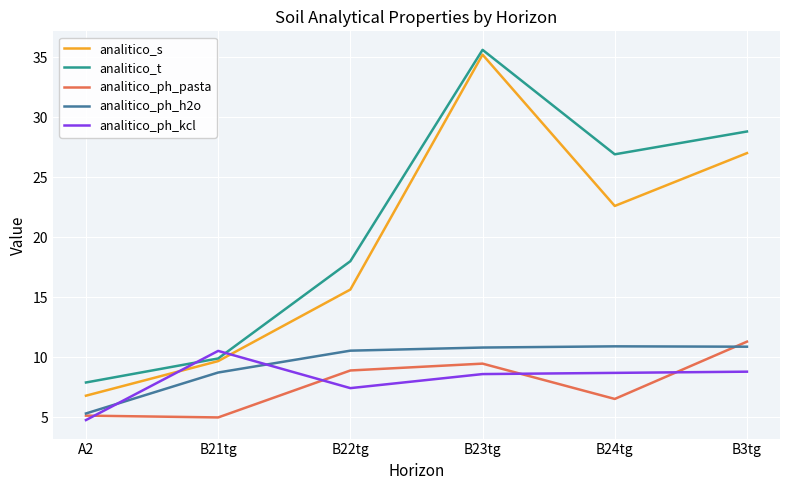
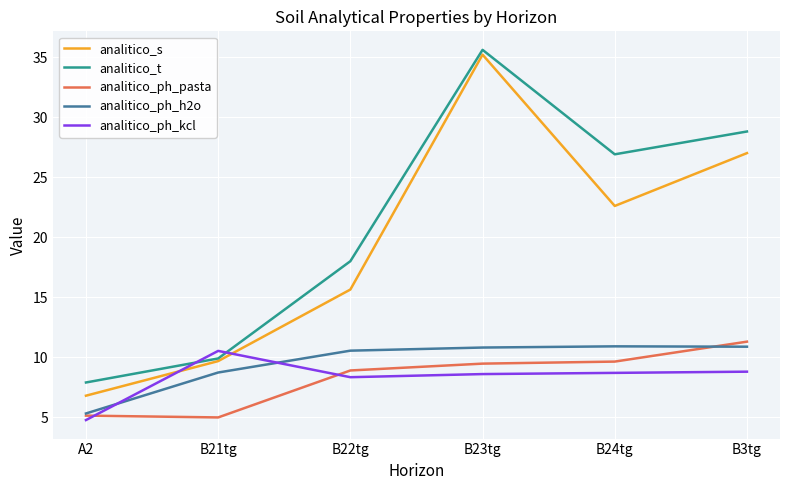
analitico_ph_kcl, B22tg: 7.4 -> 8.3
analitico_ph_pasta, B24tg: 6.5 -> 9.6
